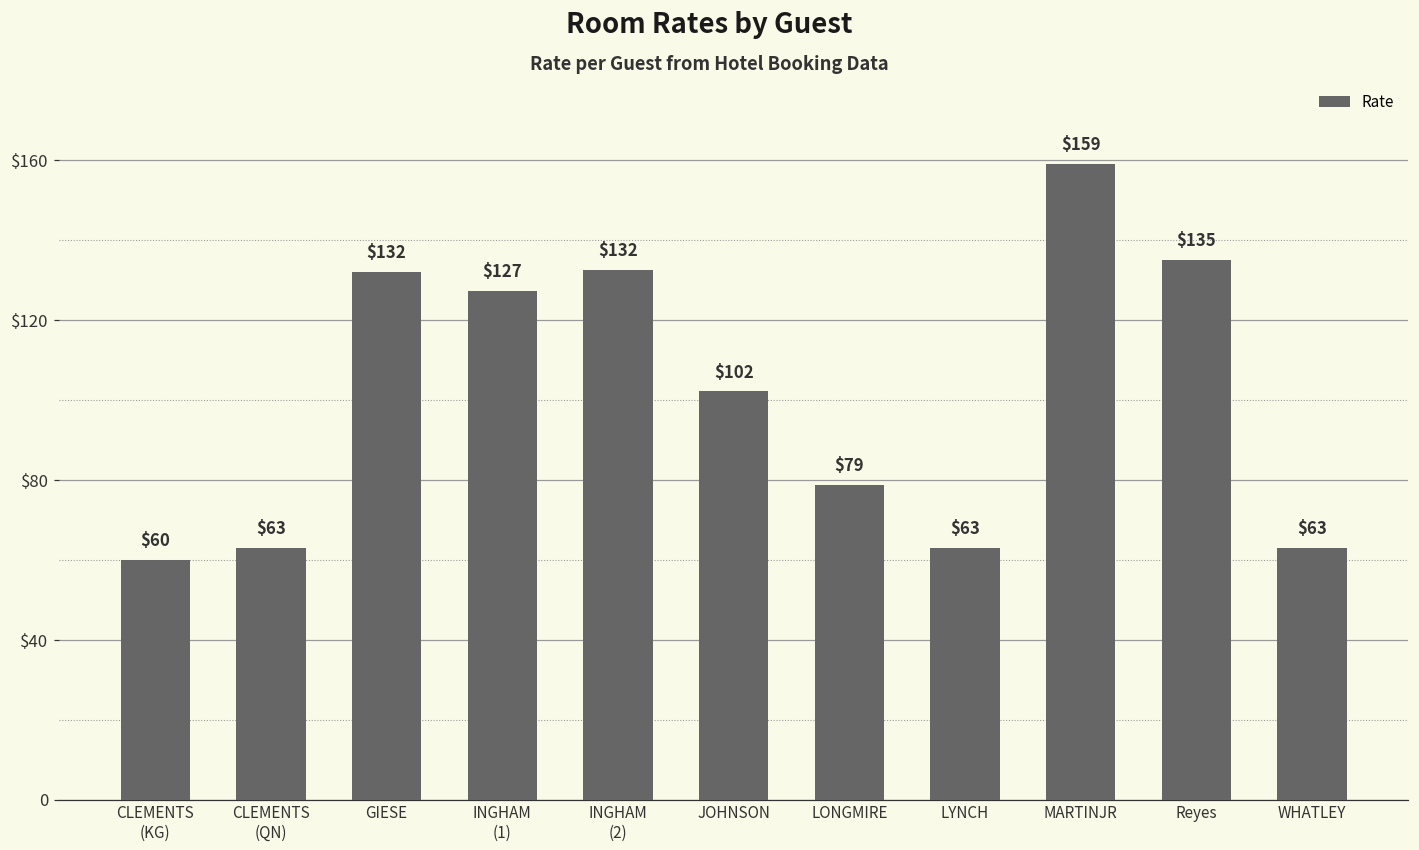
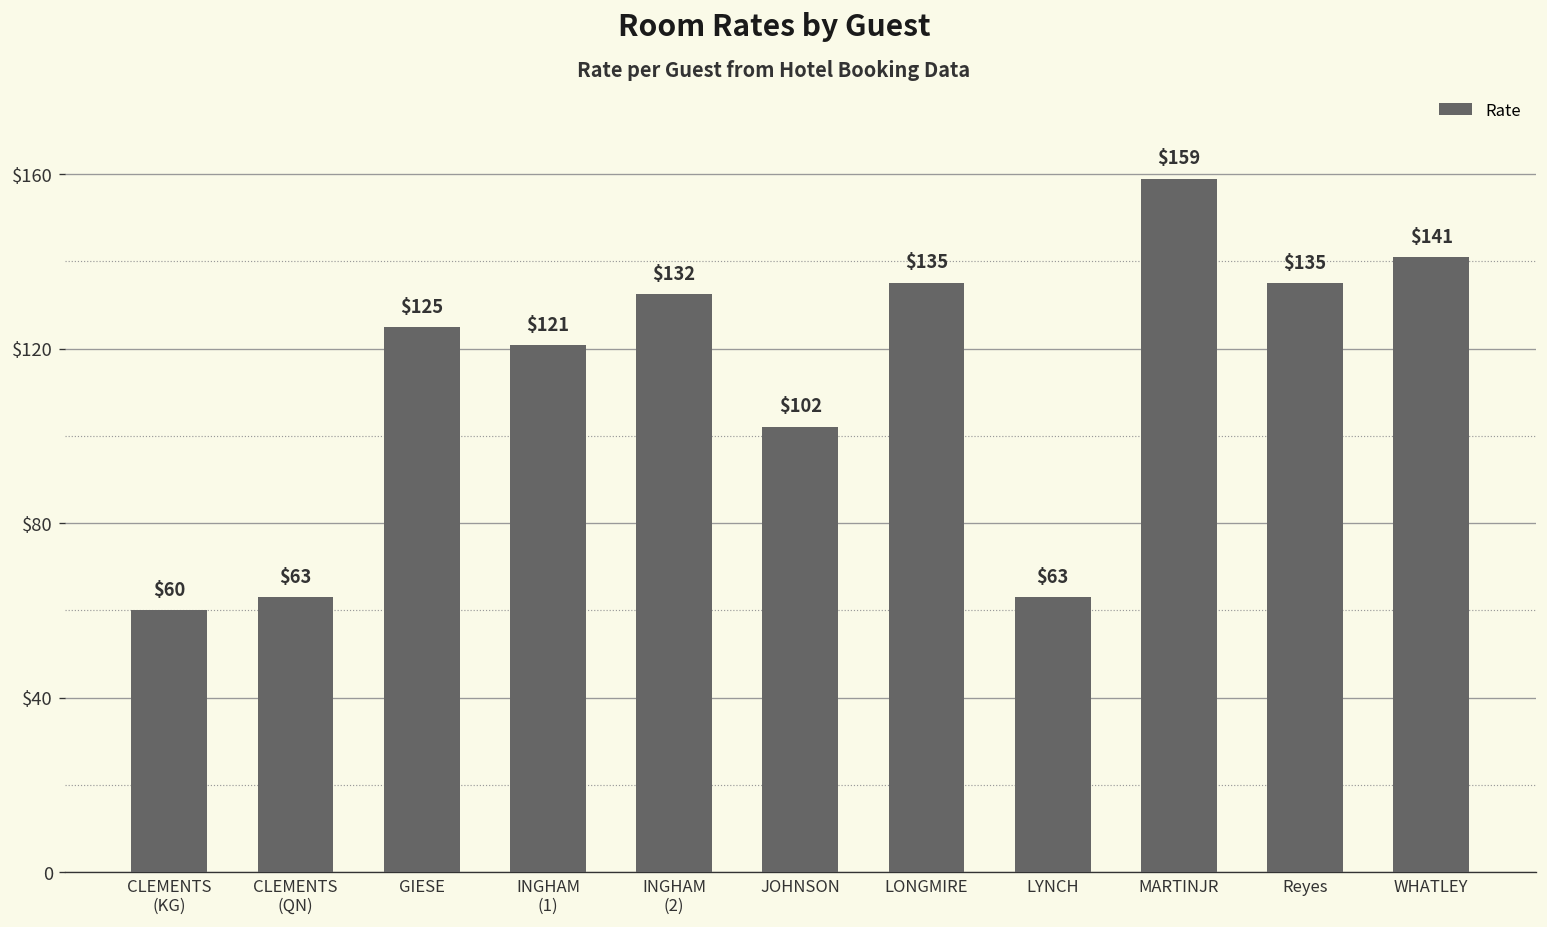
GIESE: $132 -> $125
INGHAM (1): $127 -> $121
LONGMIRE: $79 -> $135
WHATLEY: $63 -> $141
